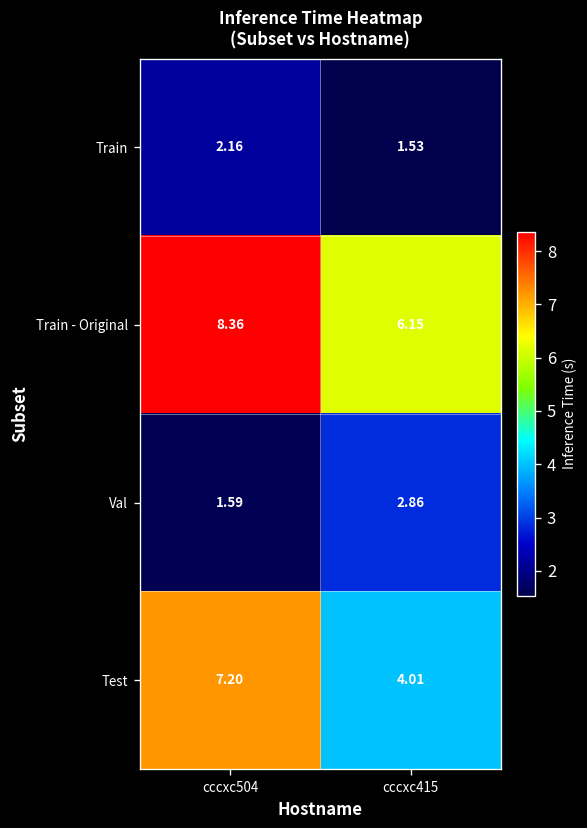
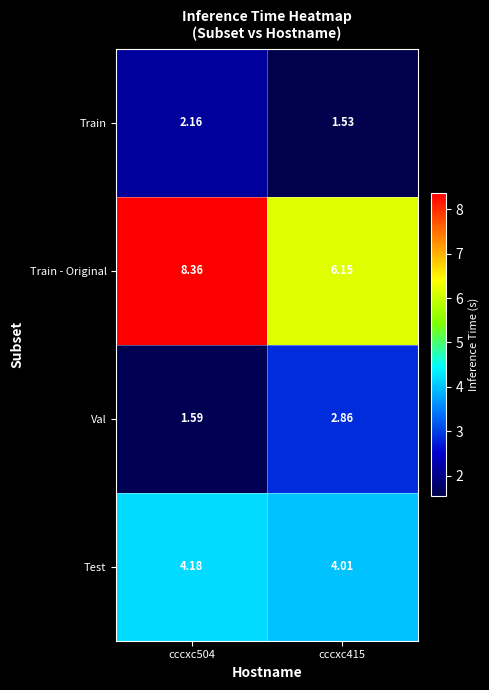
Test, cccxc504: 7.20 -> 4.18
